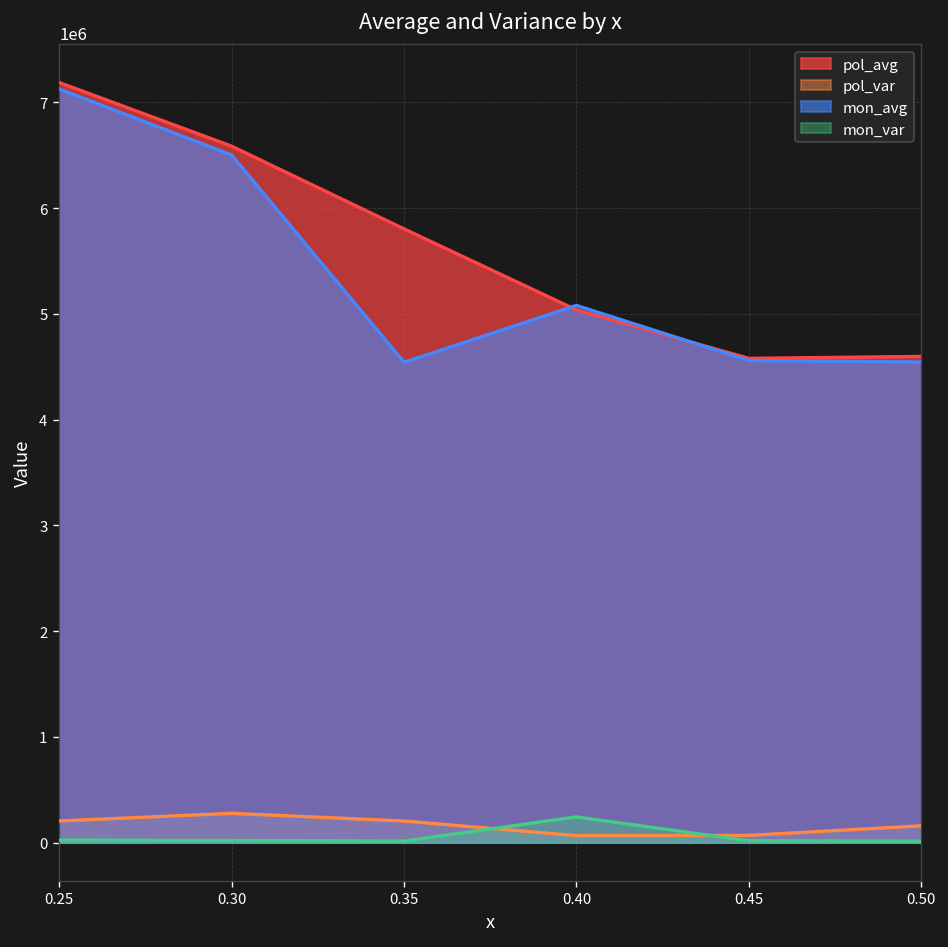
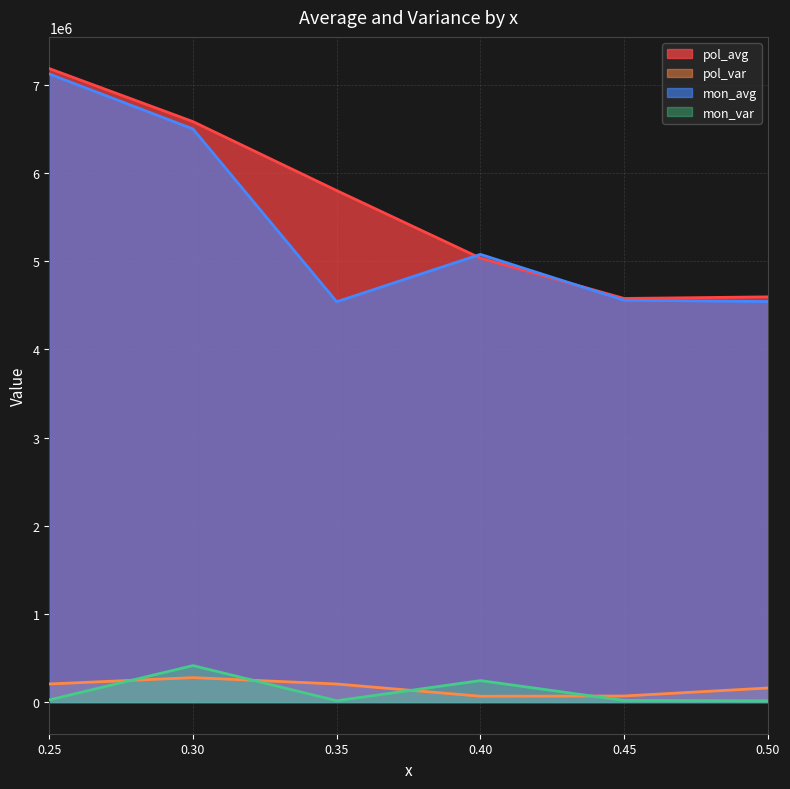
mon_var, 0.30: 0 -> 400000
